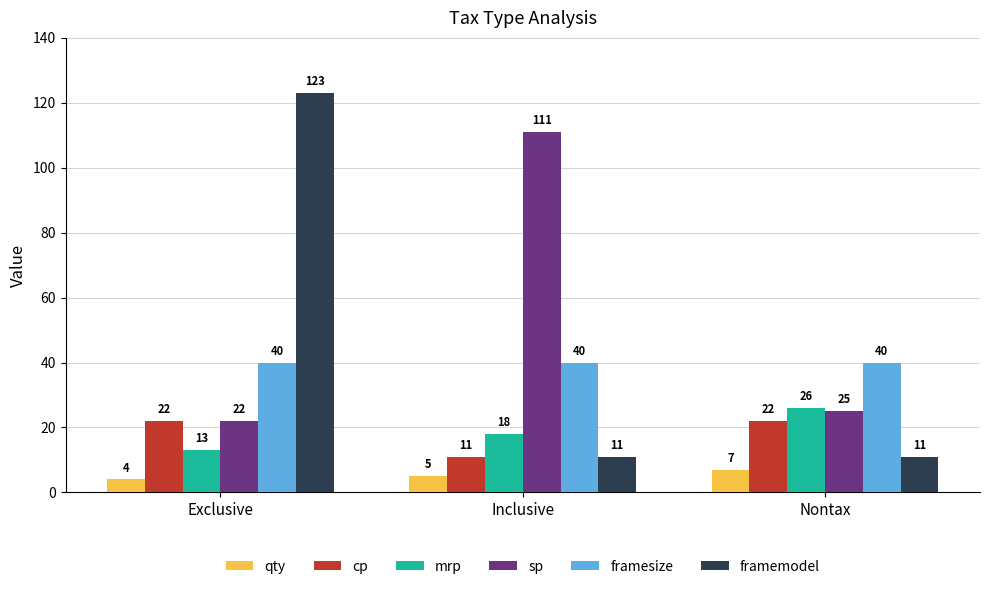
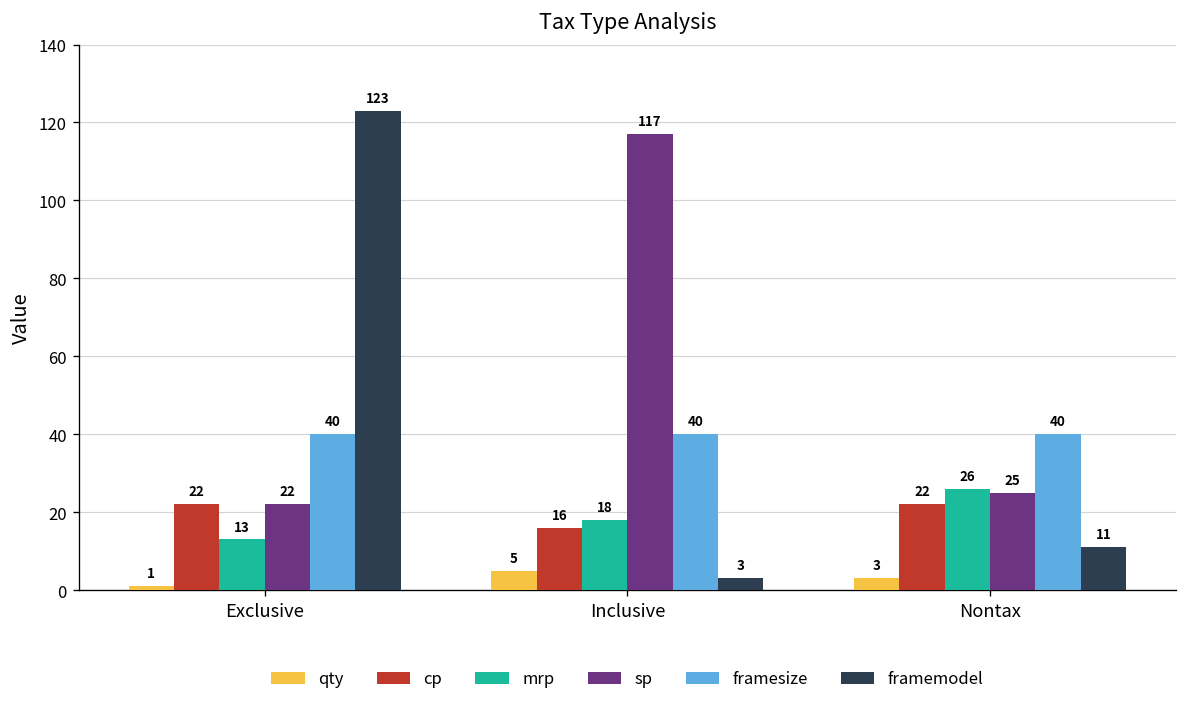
qty, Exclusive: 4 -> 1
cp, Inclusive: 11 -> 16
sp, Inclusive: 111 -> 117
framemodel, Inclusive: 11 -> 3
qty, Nontax: 7 -> 3
